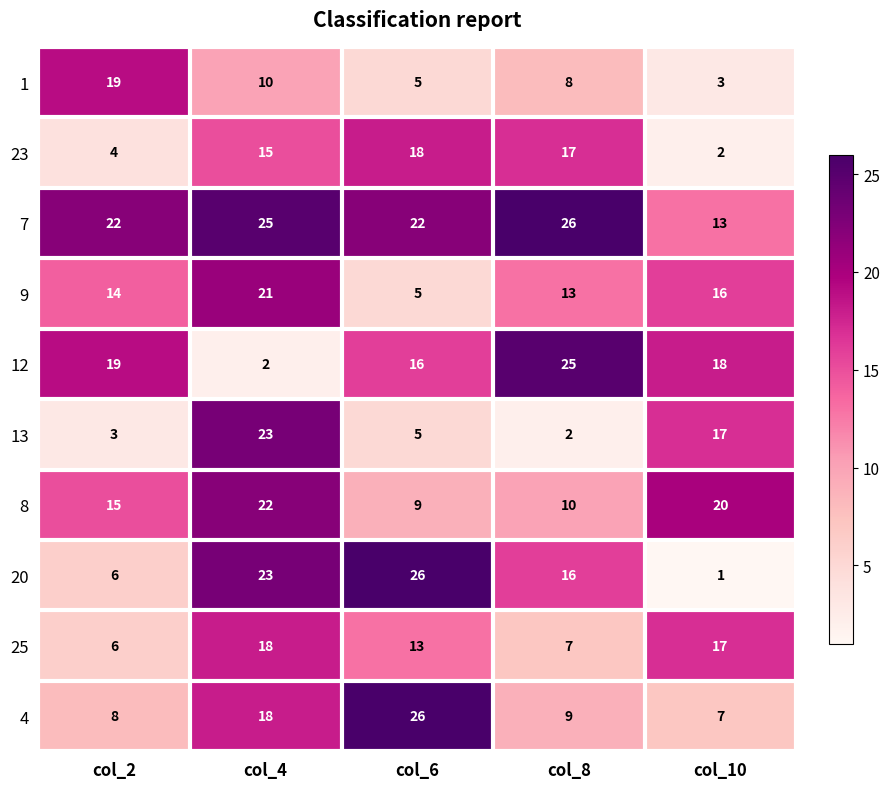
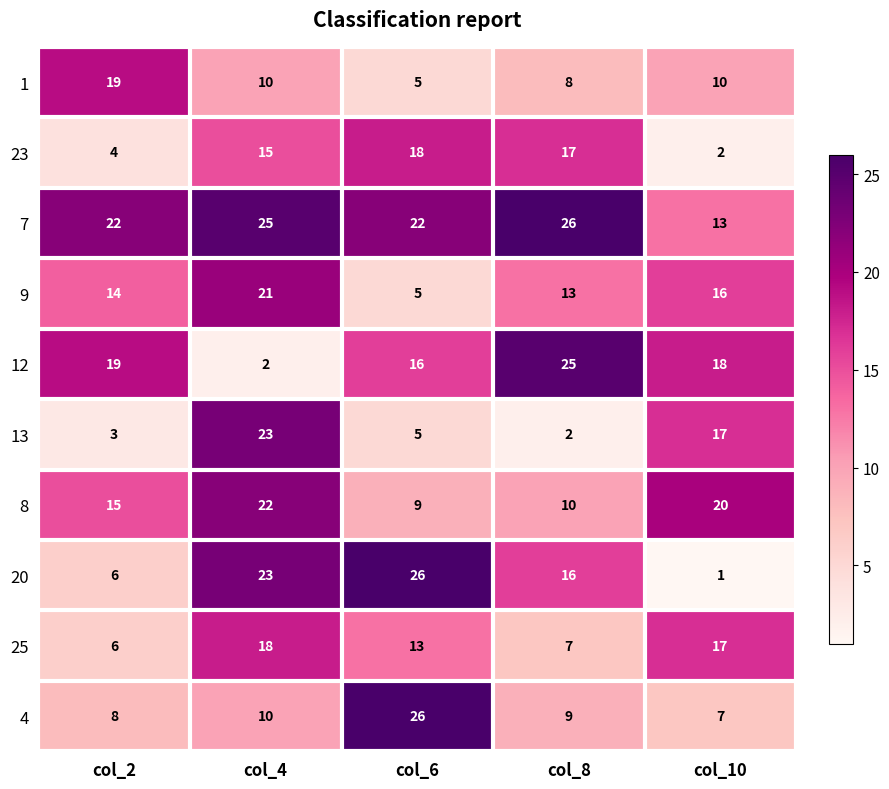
1, col_10: 3 -> 10
4, col_4: 18 -> 10
